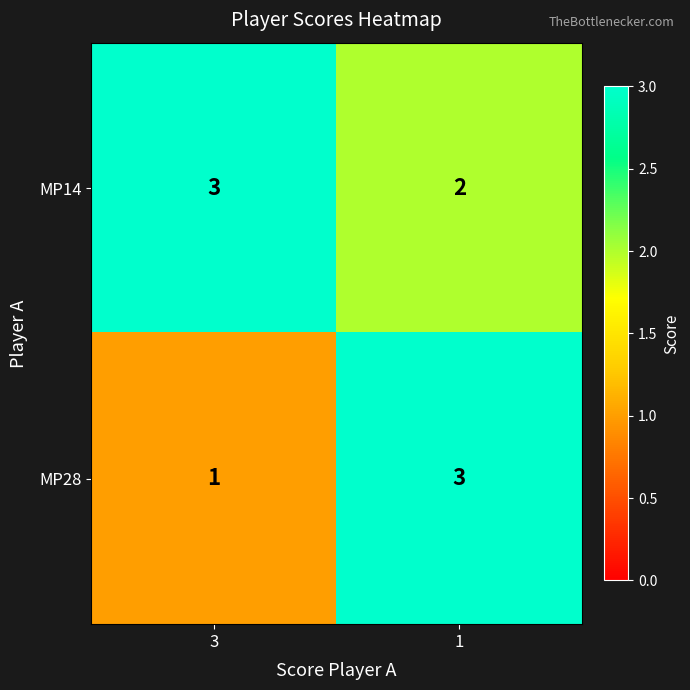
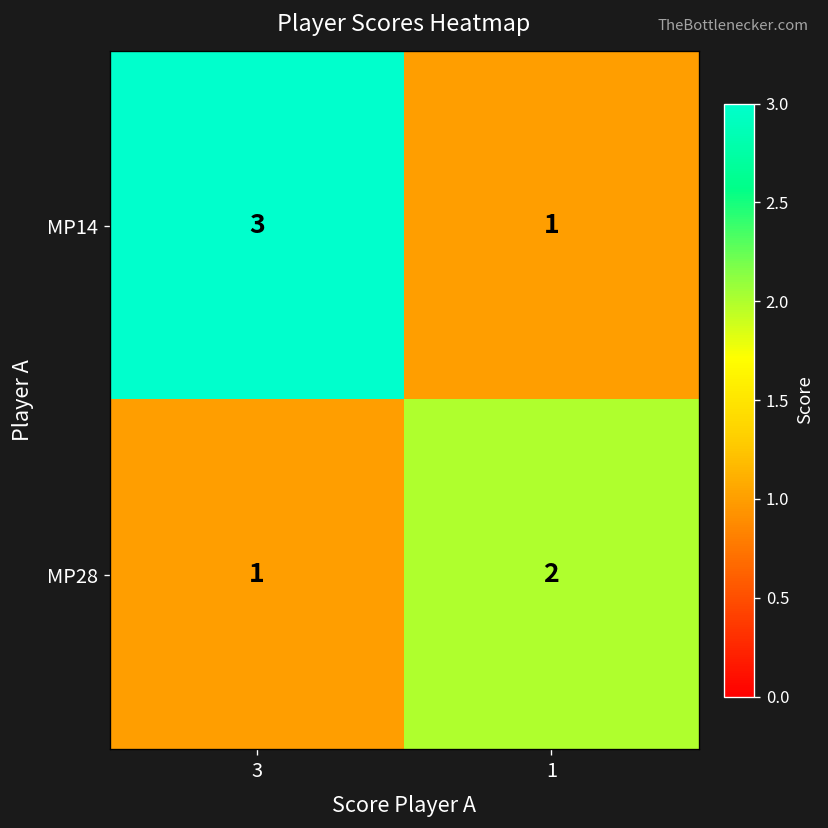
MP14, 1: 2 -> 1
MP28, 1: 3 -> 2
